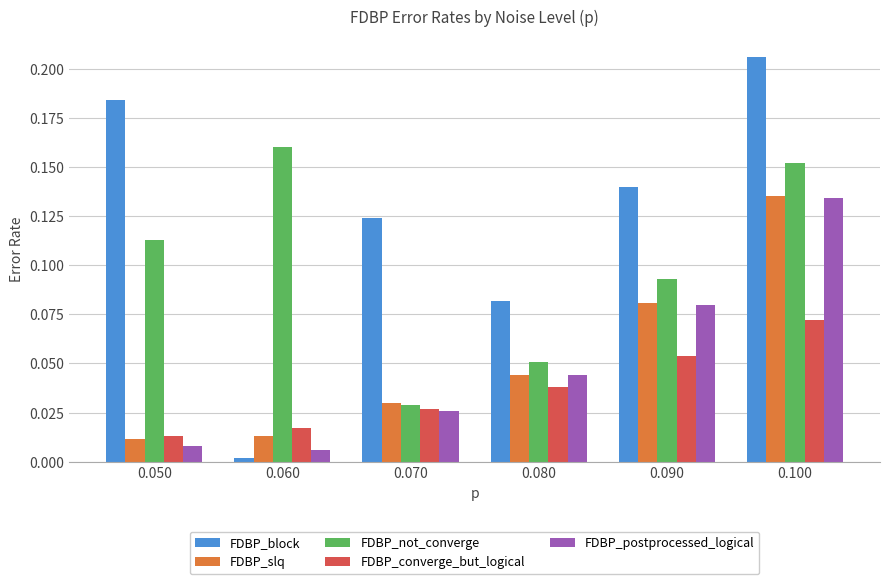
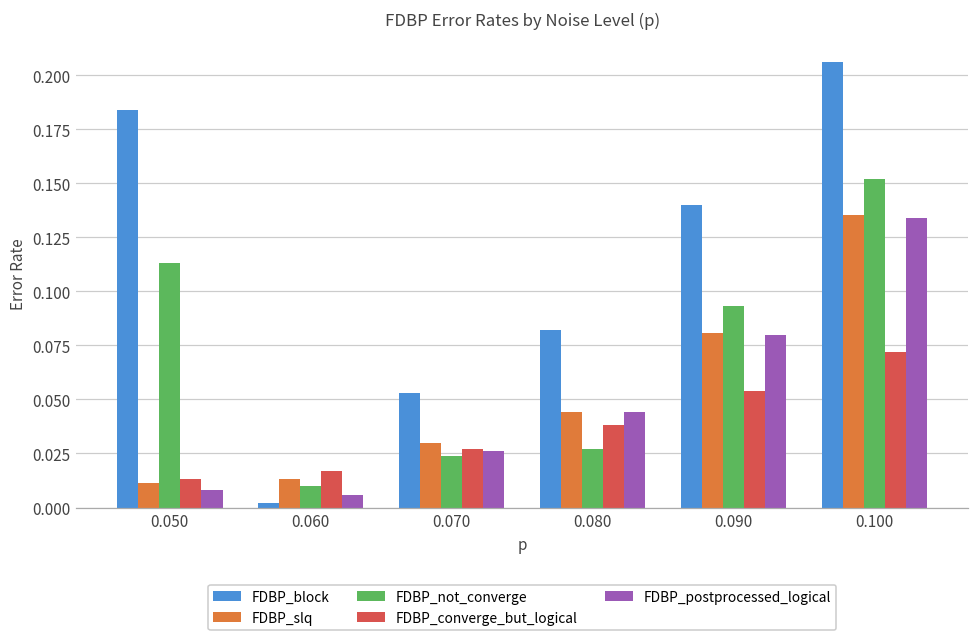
FDBP_not_converge, 0.060: 0.16 -> 0.01
FDBP_block, 0.070: 0.124 -> 0.053
FDBP_not_converge, 0.070: 0.029 -> 0.024
FDBP_not_converge, 0.080: 0.051 -> 0.027
